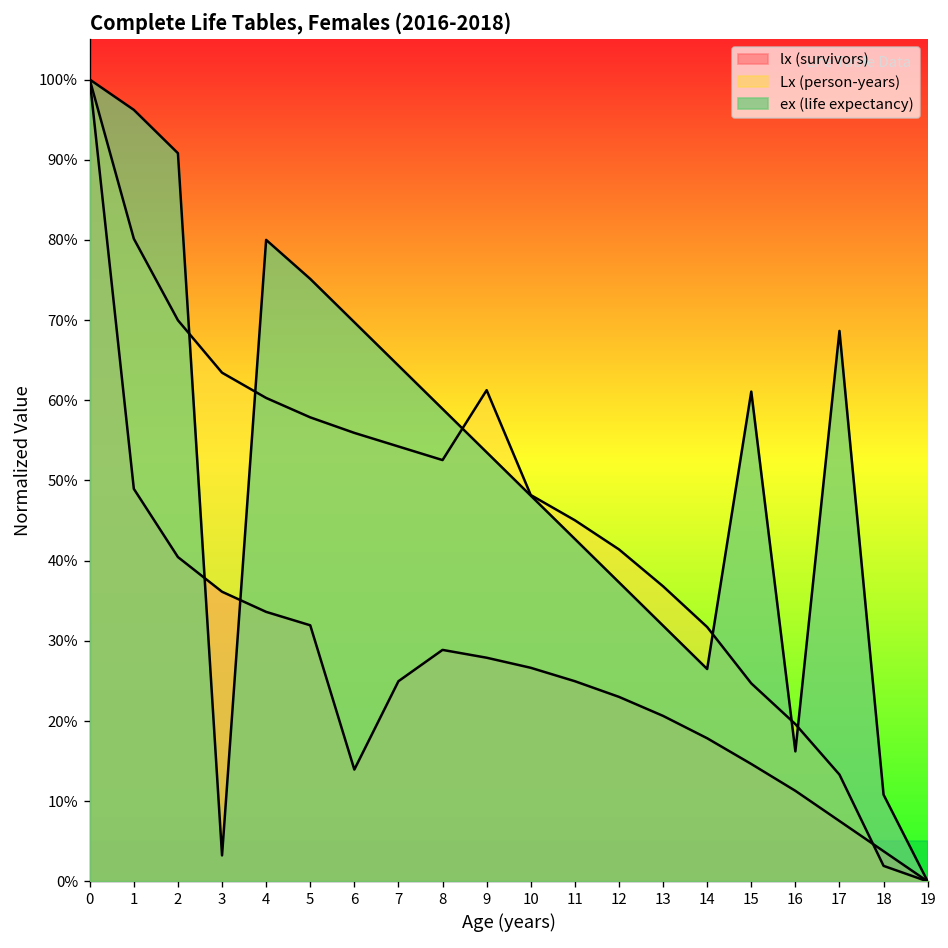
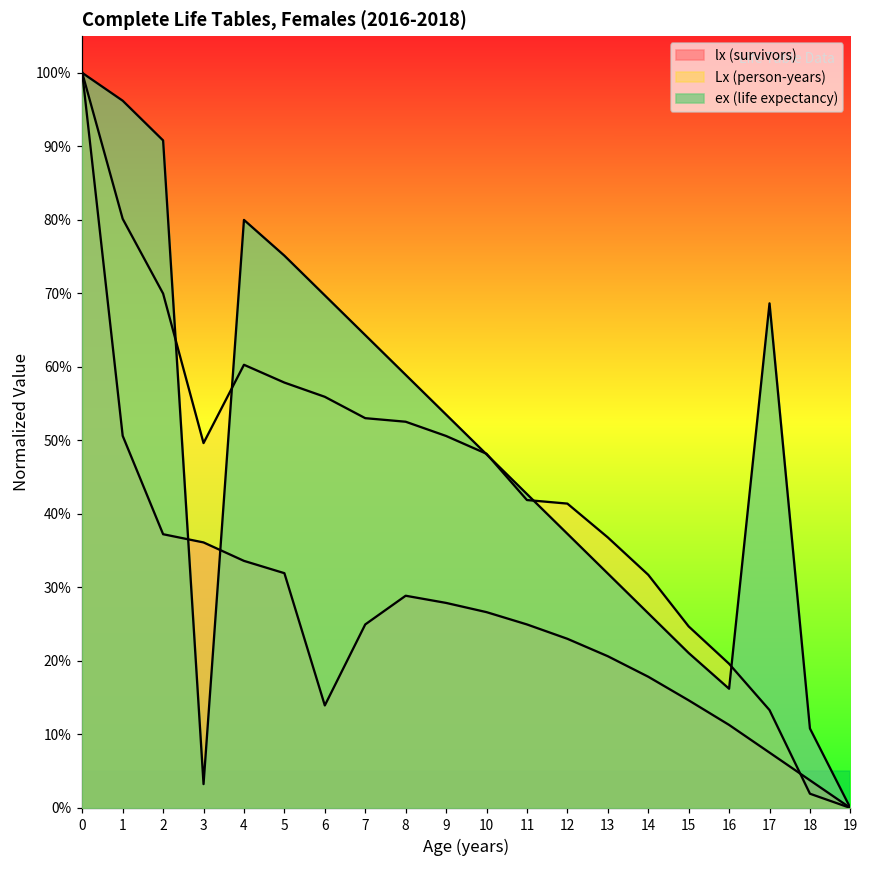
lx (survivors), 1: 49% -> 51%
lx (survivors), 2: 40% -> 37%
Lx (person-years), 3: 63% -> 50%
Lx (person-years), 7: 54% -> 53%
Lx (person-years), 9: 61% -> 51%
Lx (person-years), 11: 45% -> 42%
ex (life expectancy), 15: 61% -> 21%
